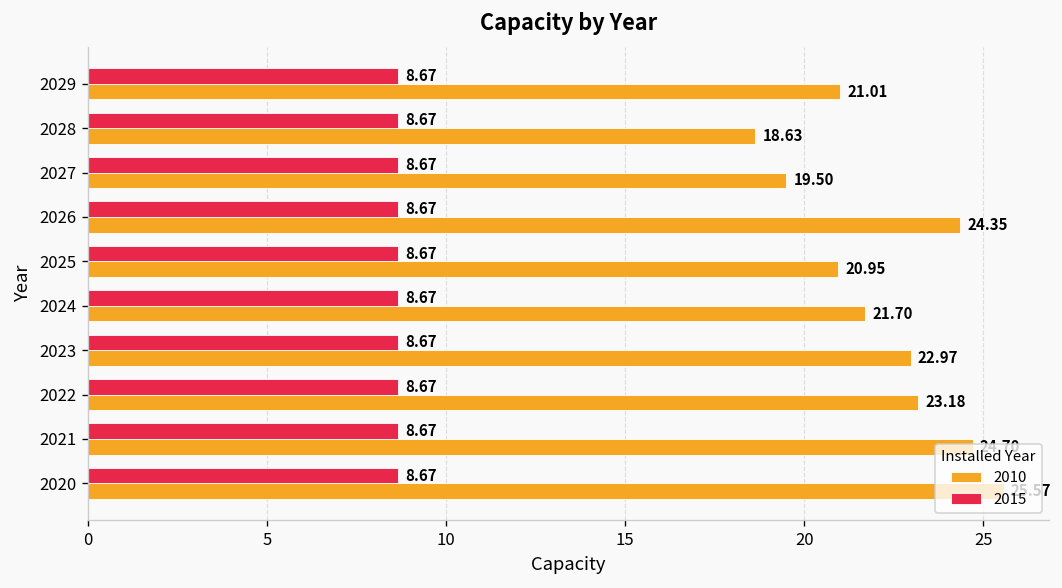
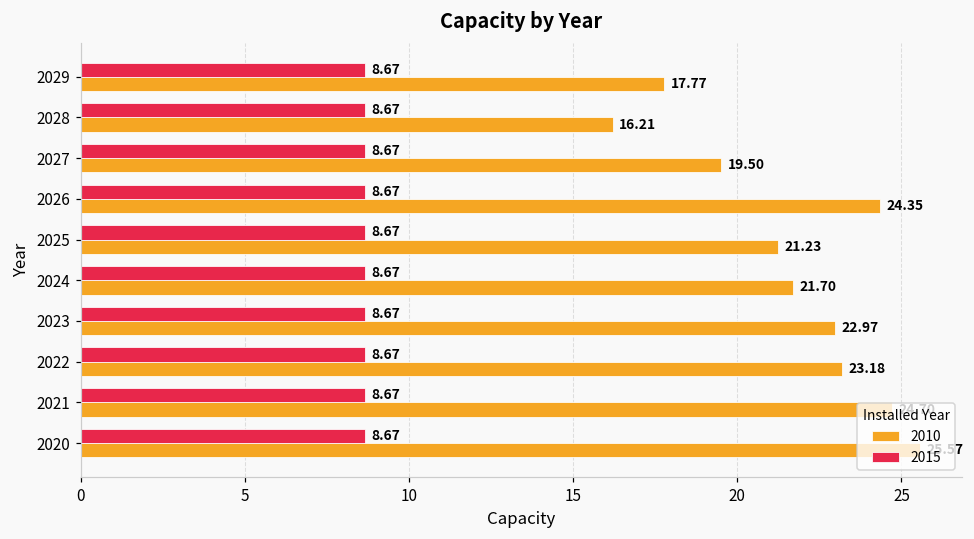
2010, 2029: 21.01 -> 17.77
2010, 2028: 18.63 -> 16.21
2010, 2025: 20.95 -> 21.23
